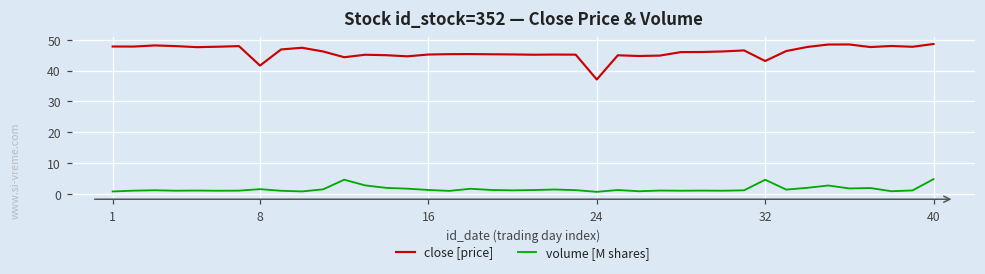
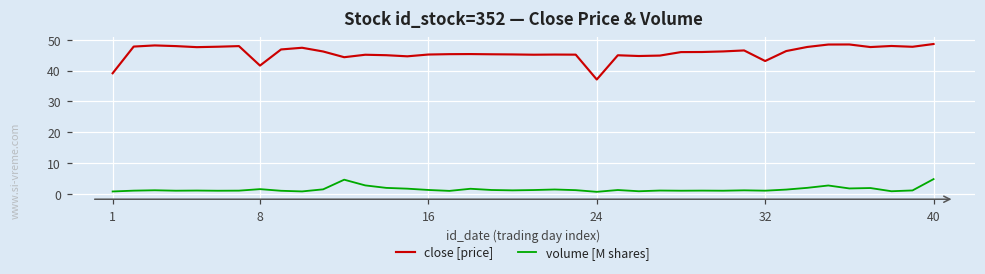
close [price], 1: 48 -> 39
volume [M shares], 32: 5 -> 1
